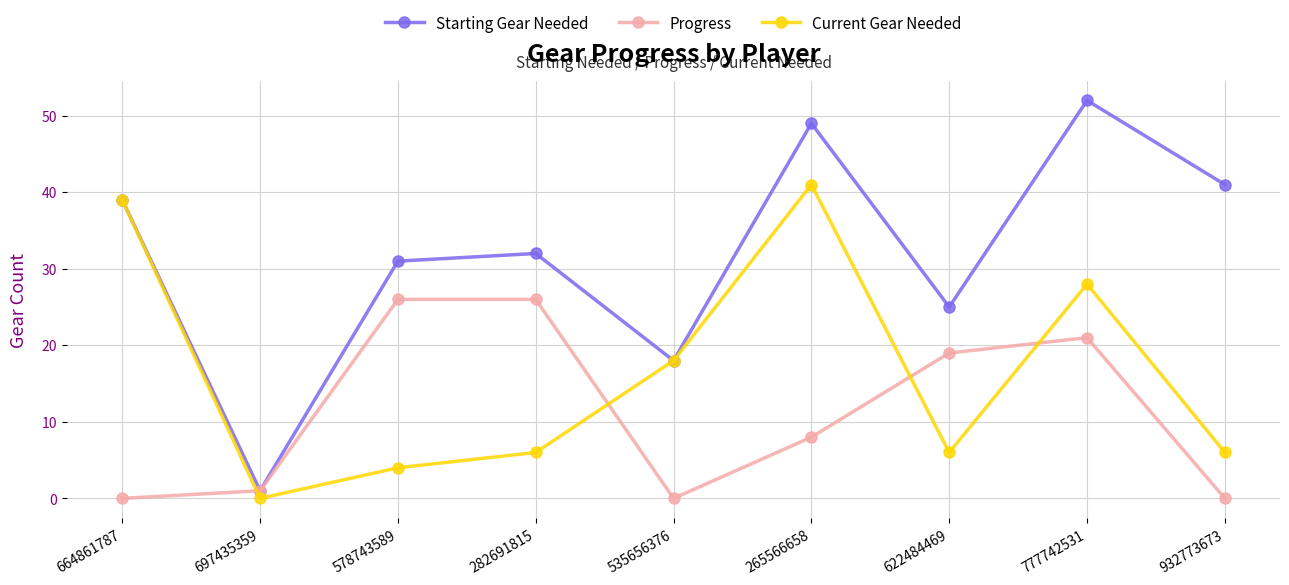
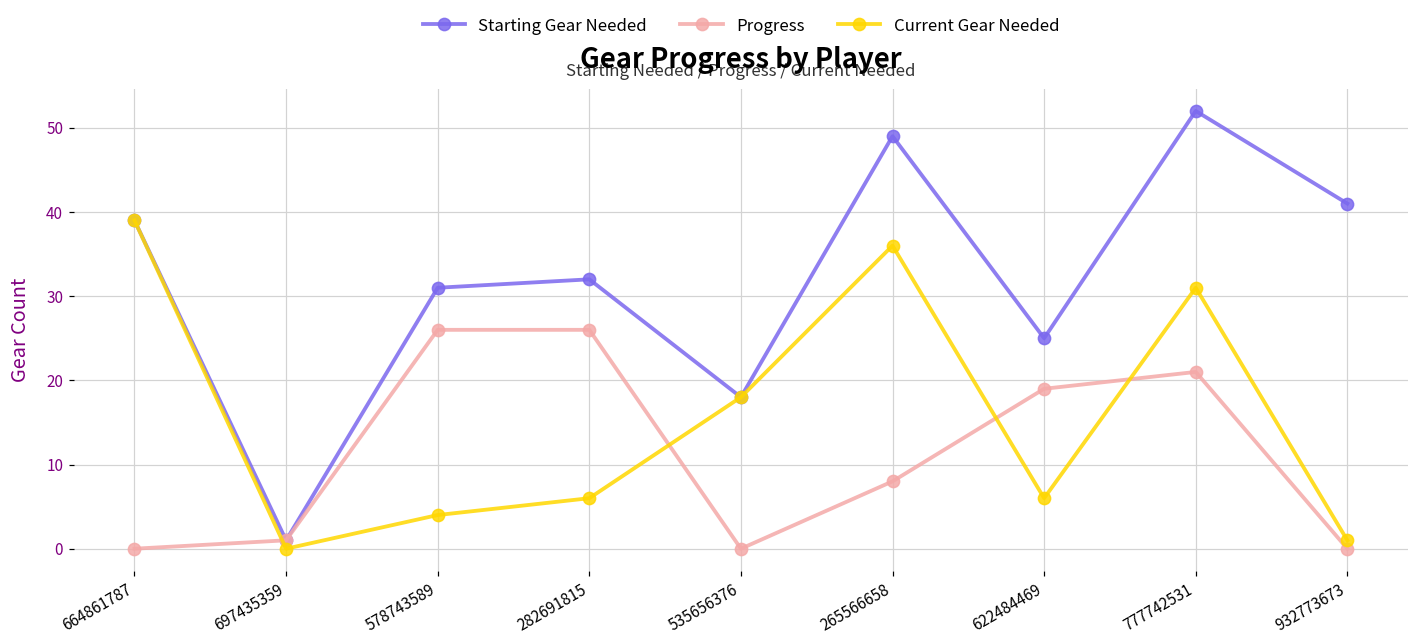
Current Gear Needed, 265566658: 41 -> 36
Current Gear Needed, 777742531: 28 -> 31
Current Gear Needed, 932773673: 6 -> 1
